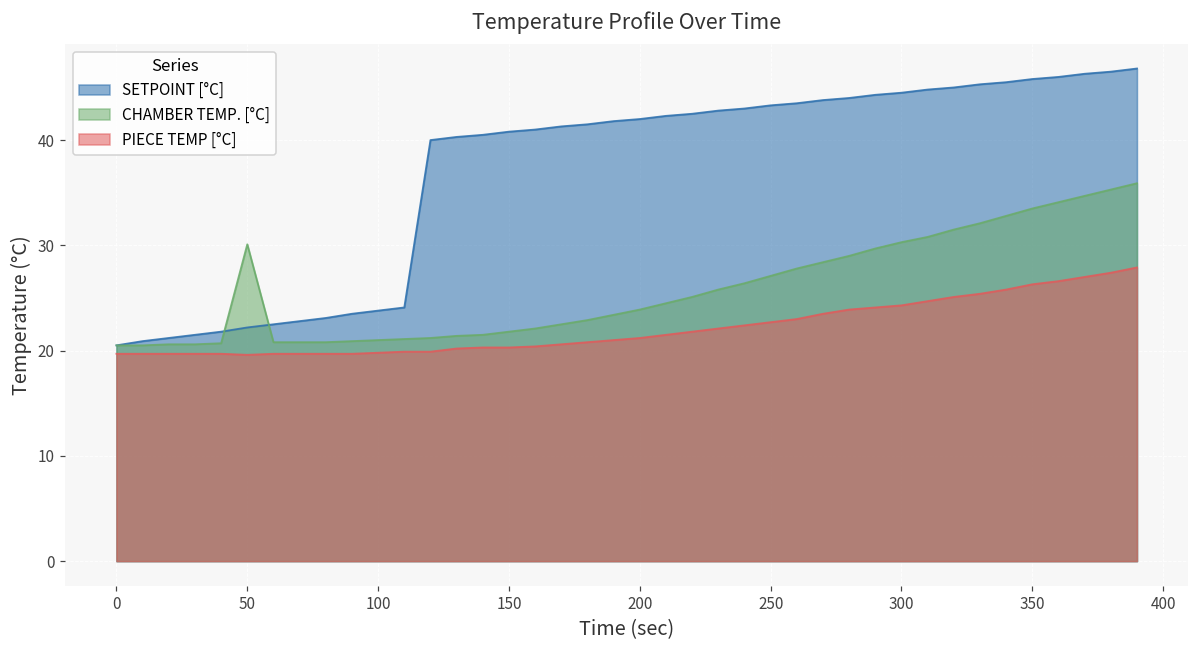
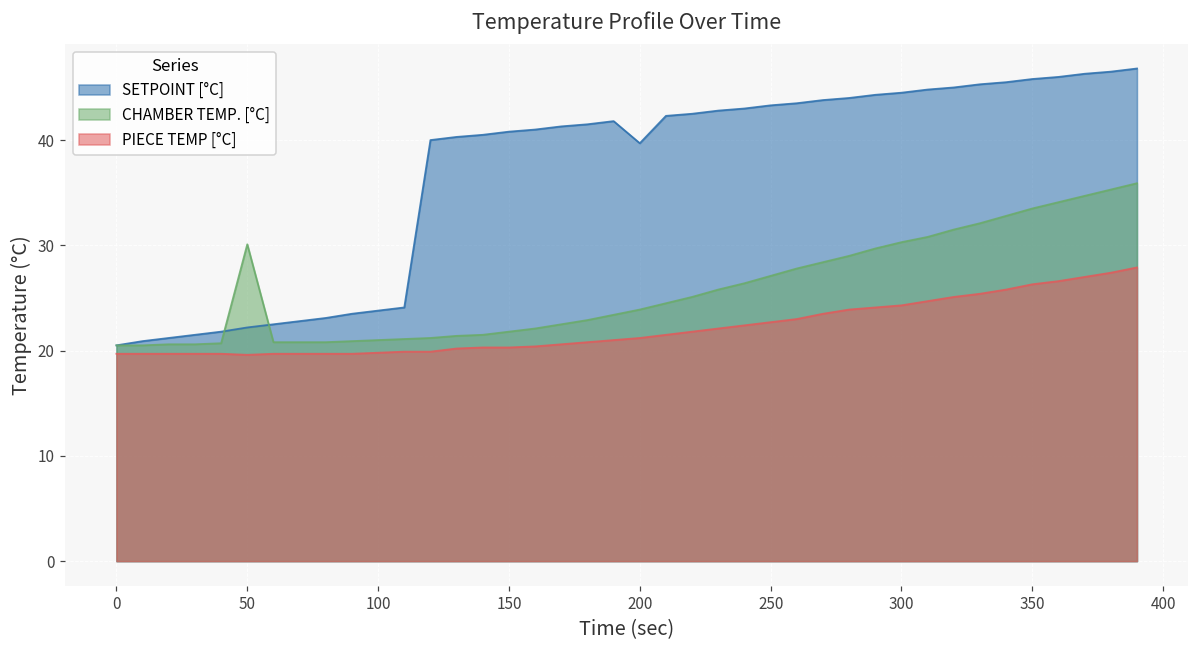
SETPOINT [°C], 200: 42 -> 40
